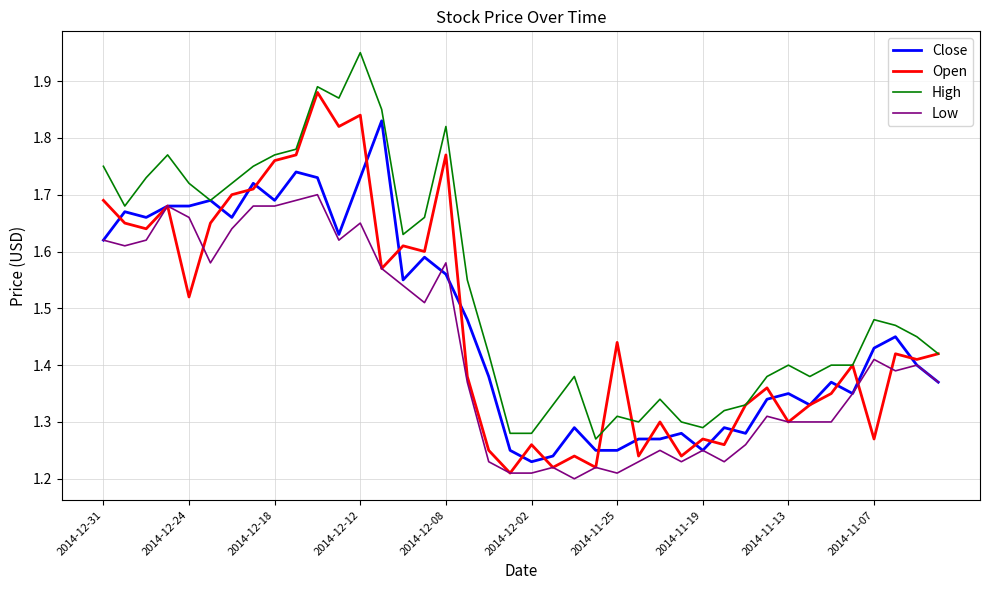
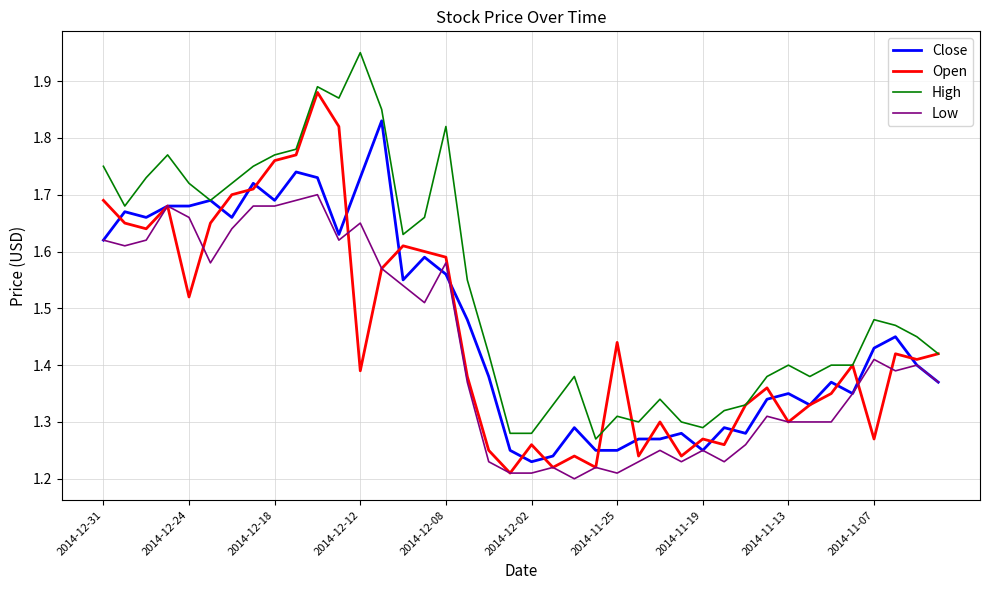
Open, 2014-12-12: 1.84 -> 1.39
Open, 2014-12-08: 1.77 -> 1.59
